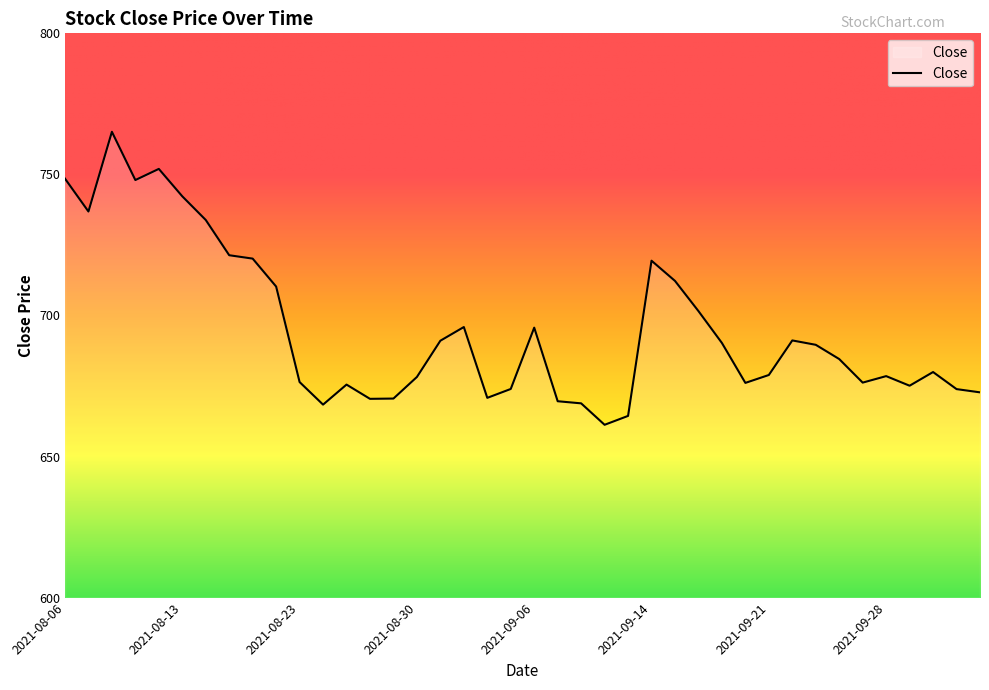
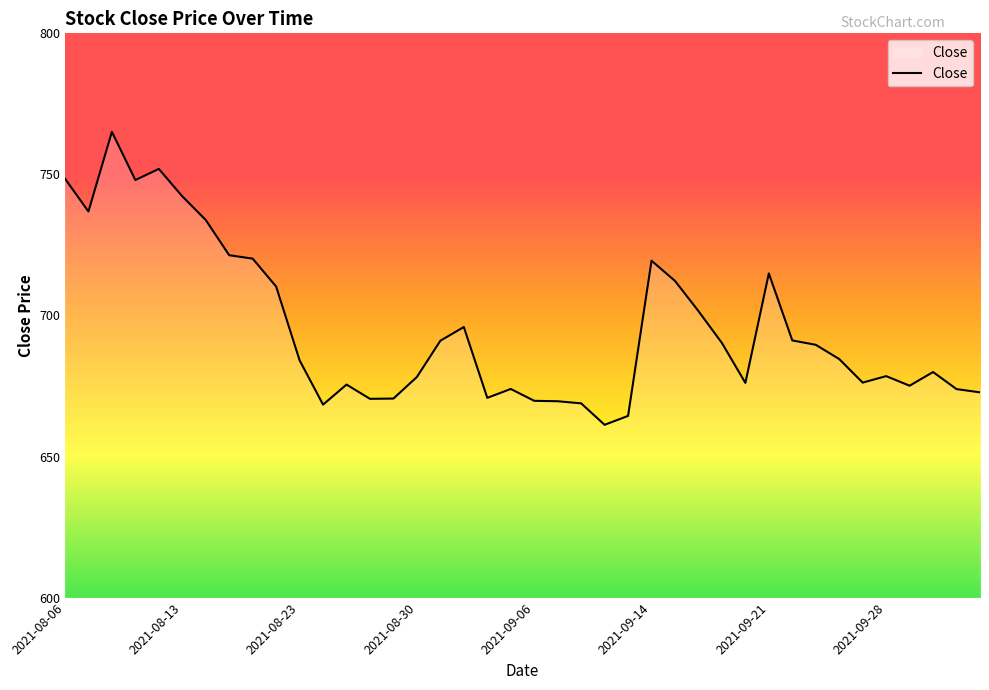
2021-08-23: 676 -> 684
2021-09-06: 696 -> 670
2021-09-21: 679 -> 715
